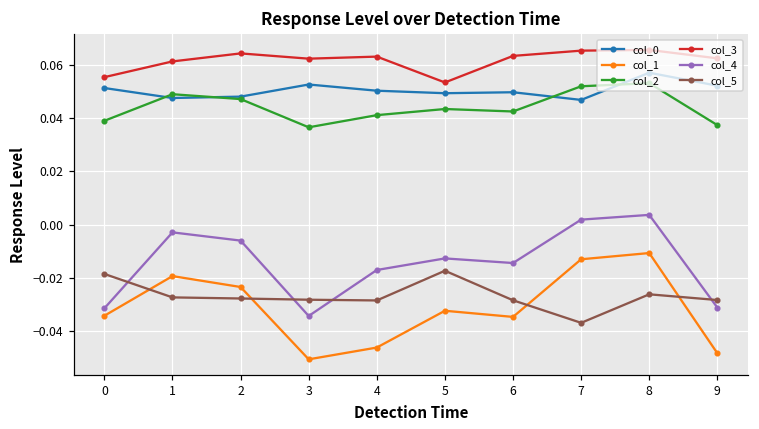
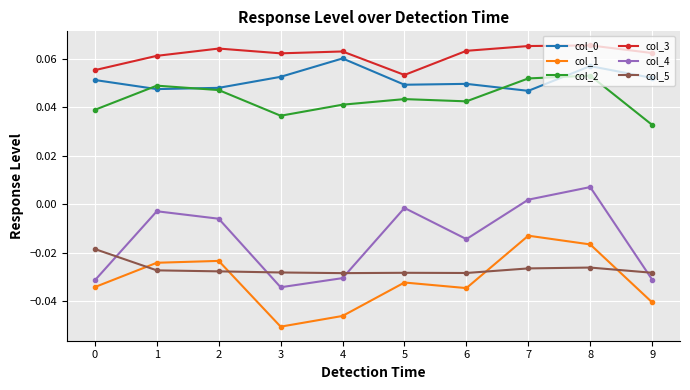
col_1, 1: -0.019 -> -0.024
col_0, 4: 0.050 -> 0.060
col_4, 4: -0.017 -> -0.030
col_4, 5: -0.013 -> -0.001
col_5, 5: -0.017 -> -0.028
col_5, 7: -0.037 -> -0.026
col_1, 8: -0.011 -> -0.017
col_4, 8: 0.004 -> 0.007
col_1, 9: -0.048 -> -0.040
col_2, 9: 0.037 -> 0.033
